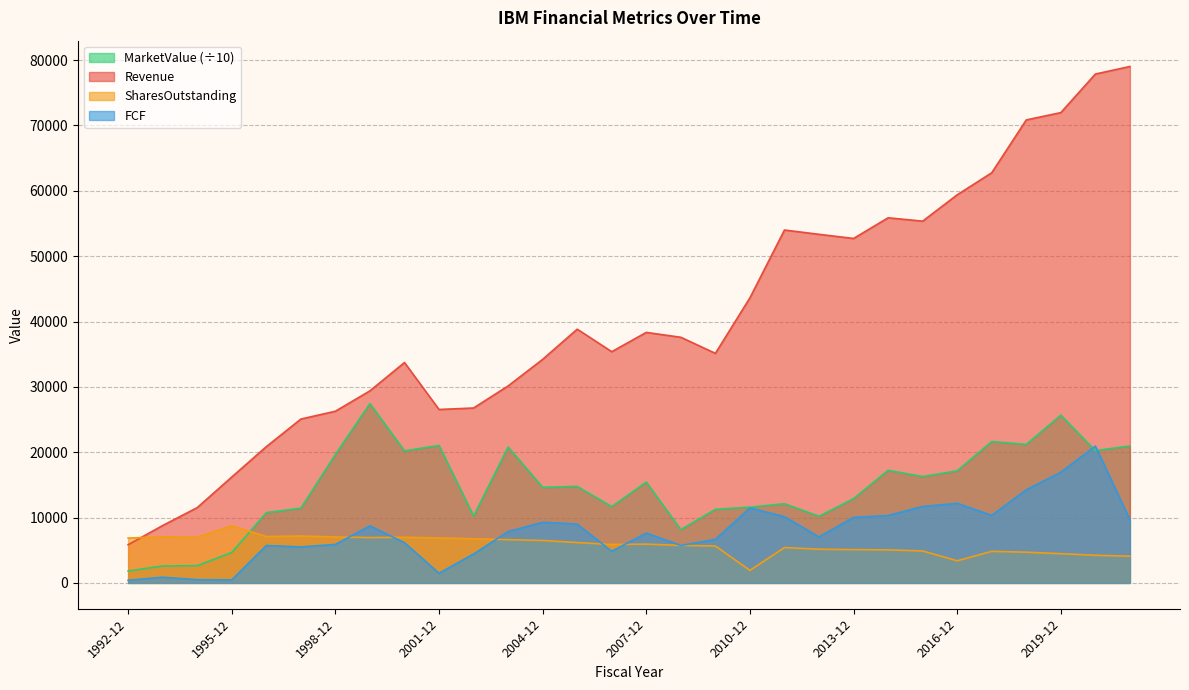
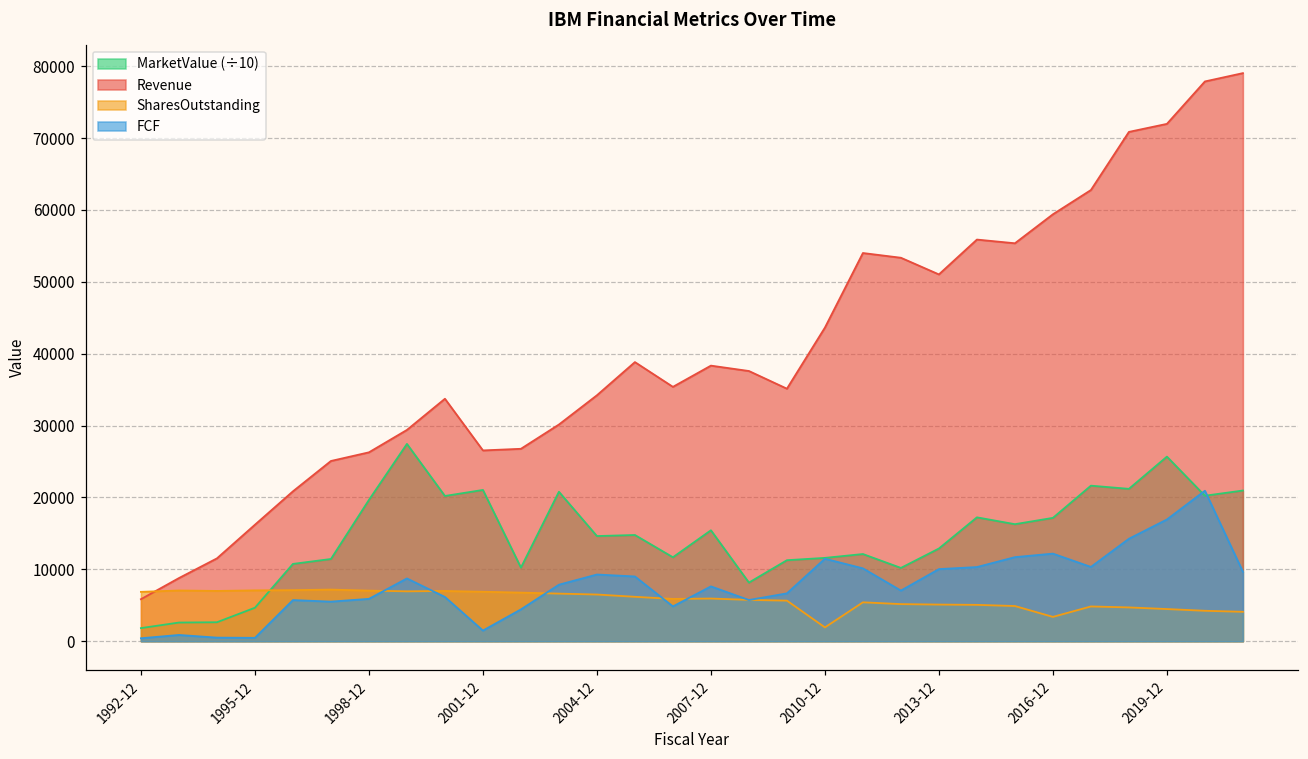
SharesOutstanding, 1995-12: 9000 -> 7000
Revenue, 2013-12: 53000 -> 51000
